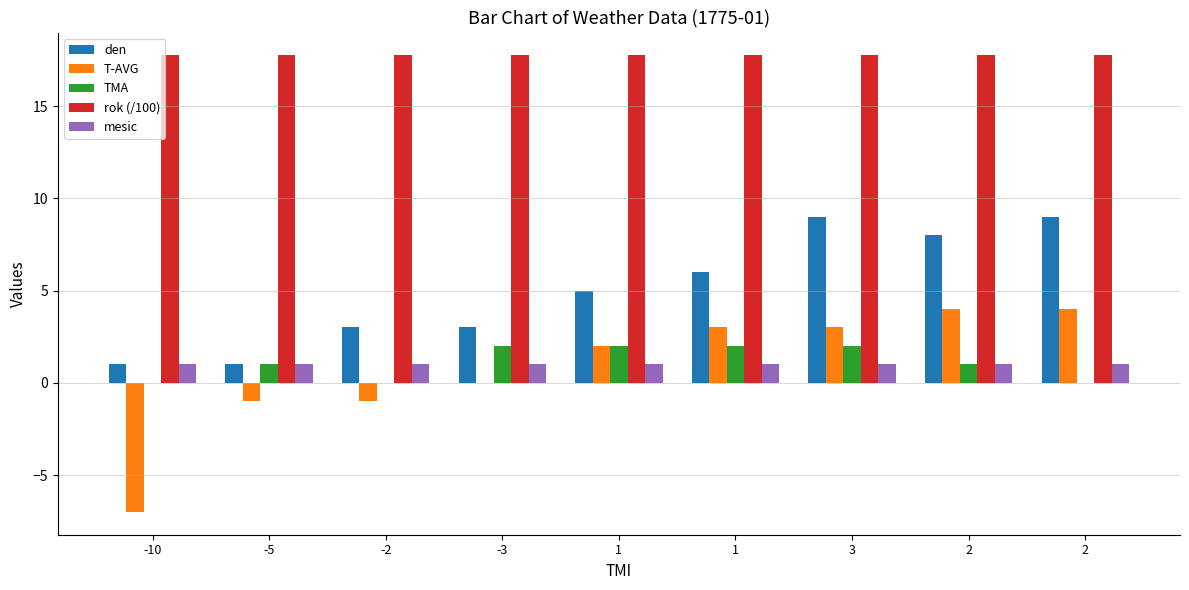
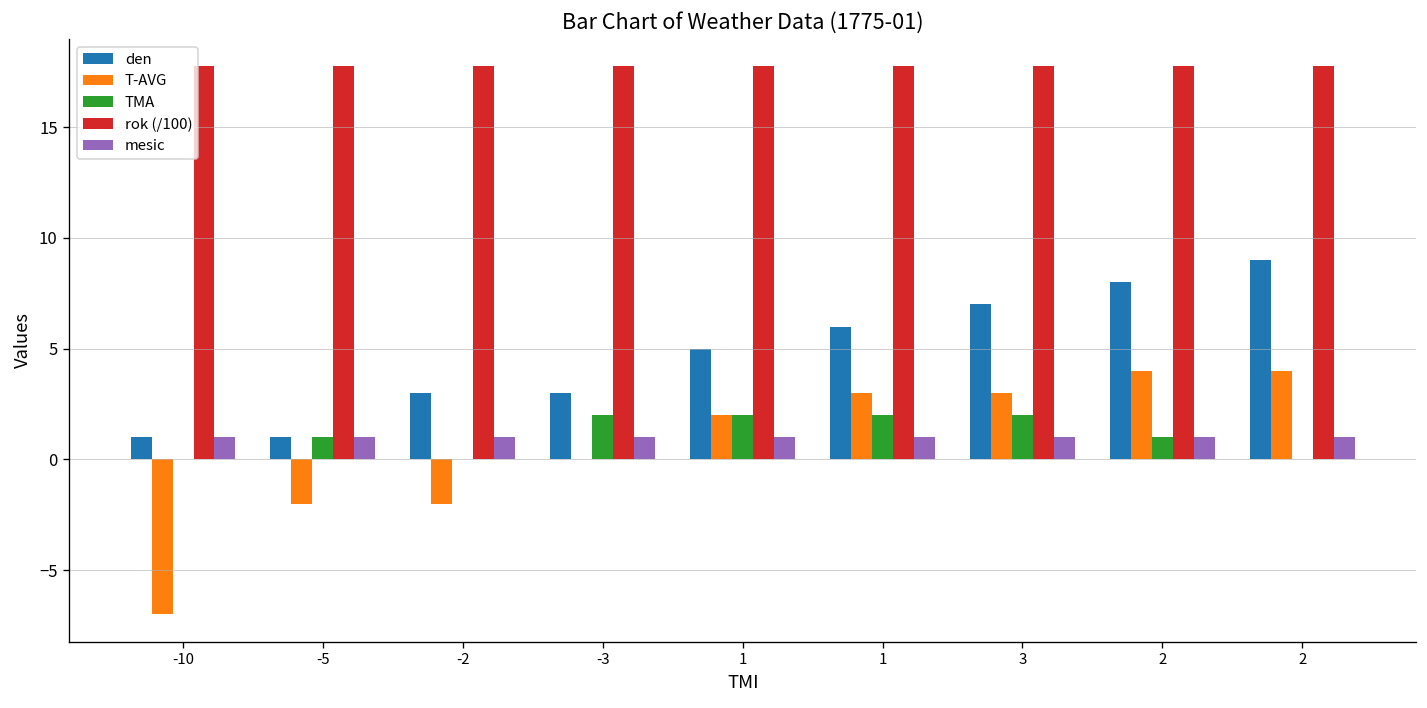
T-AVG, -5: -1 -> -2
T-AVG, -2: -1 -> -2
den, 3: 9 -> 7
